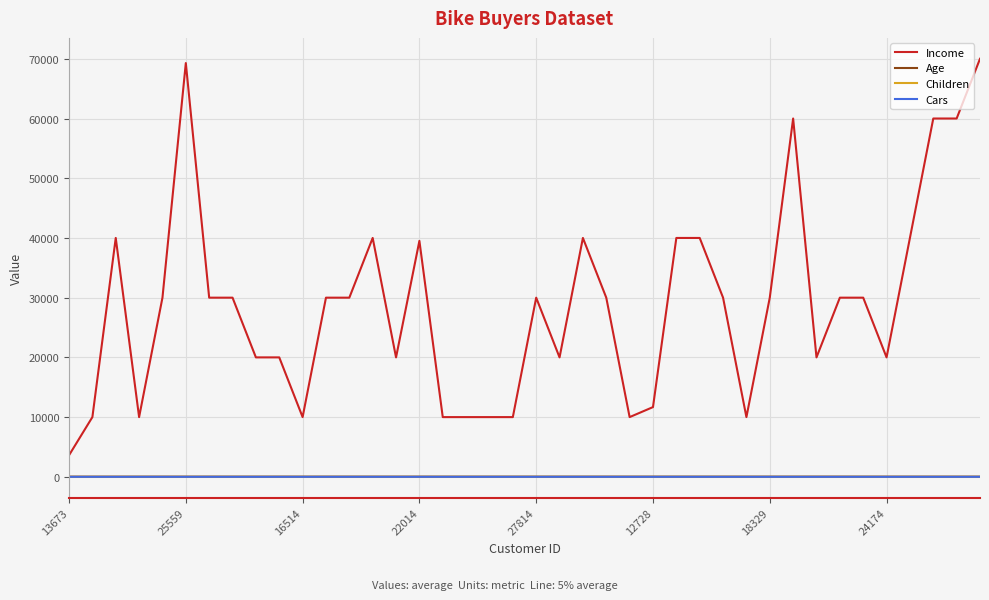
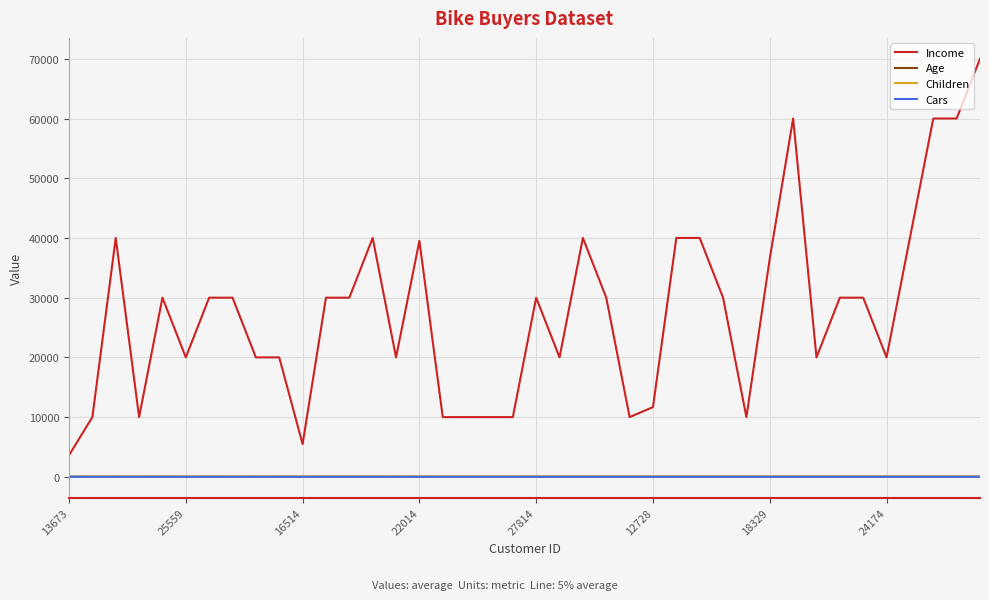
Income, 25559: 69000 -> 20000
Income, 16514: 10000 -> 5000
Income, 18329: 30000 -> 37000
